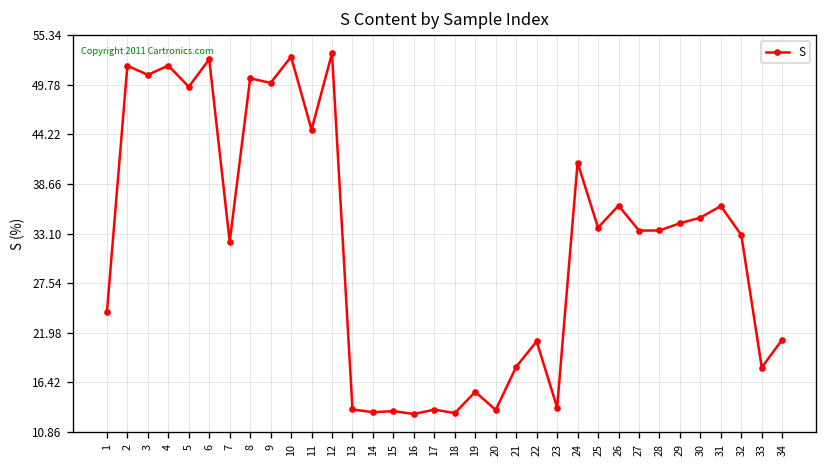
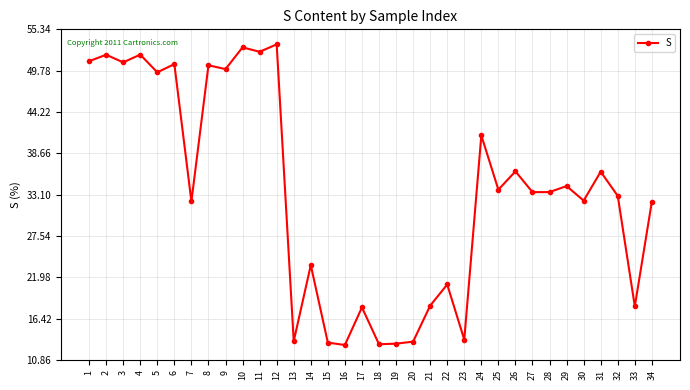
1: 24 -> 51
6: 53 -> 51
11: 45 -> 52
14: 13 -> 24
17: 13 -> 18
19: 15 -> 13
30: 35 -> 32
34: 21 -> 32
